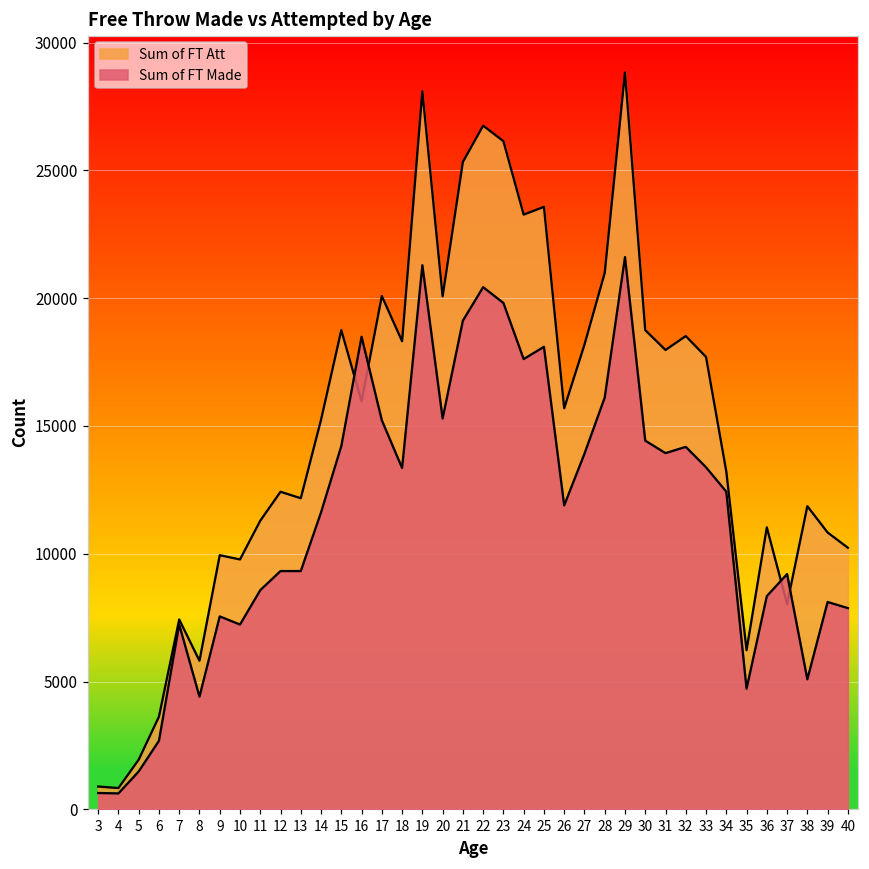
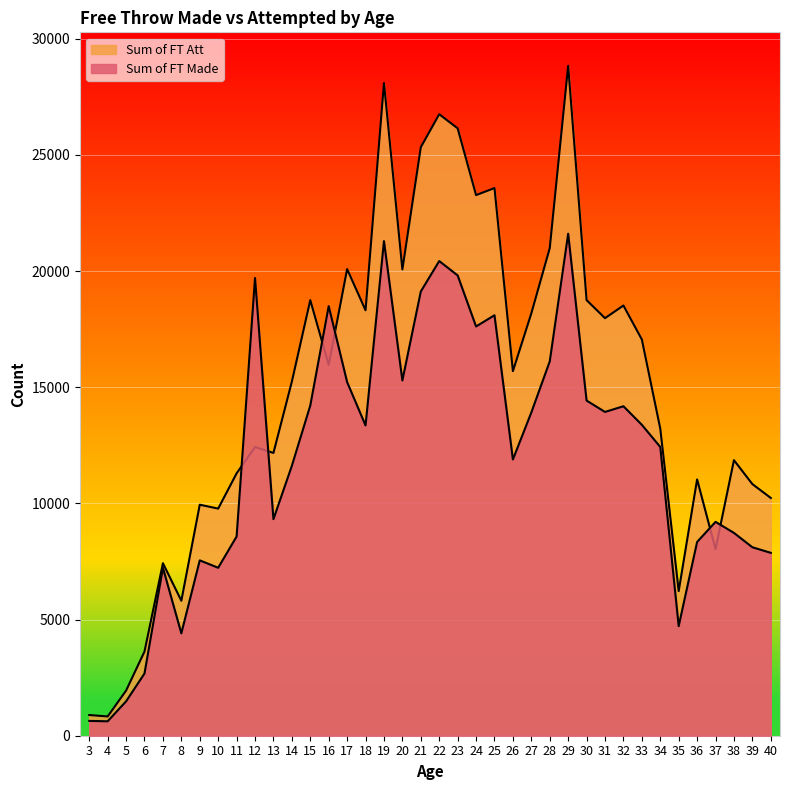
Sum of FT Made, 12: 9300 -> 19700
Sum of FT Att, 33: 17700 -> 17100
Sum of FT Made, 38: 5100 -> 8700
